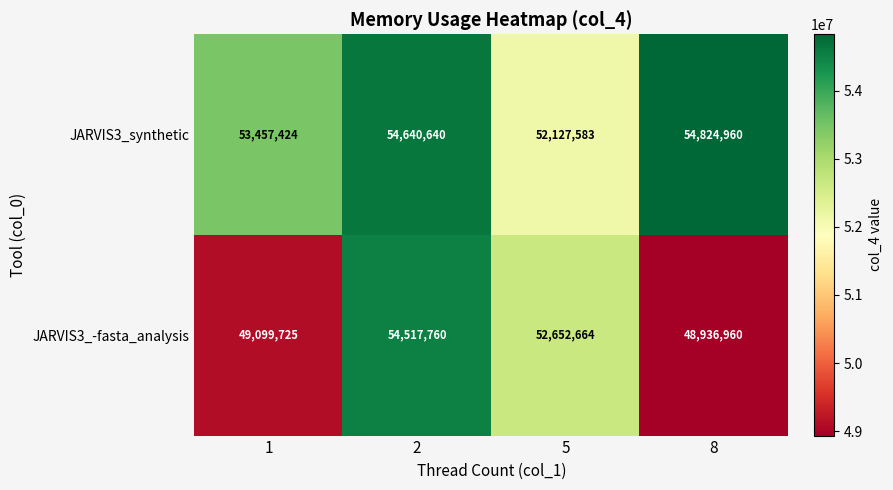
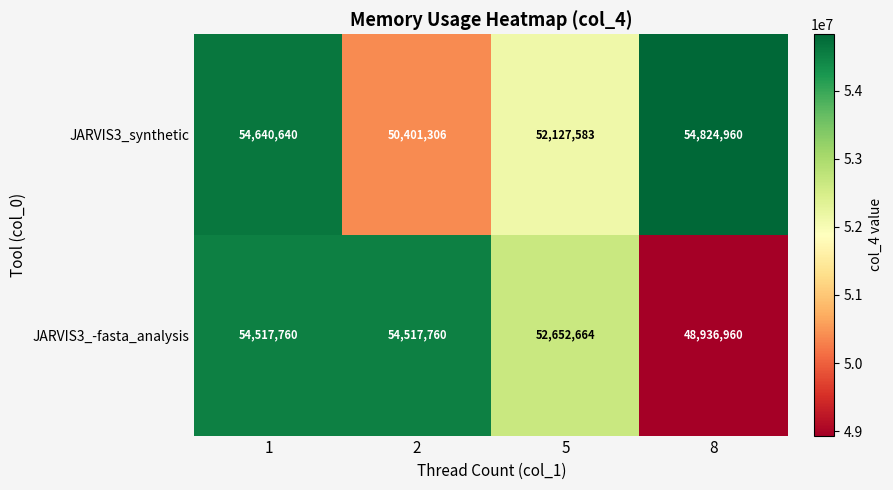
JARVIS3_synthetic, 1: 53,457,424 -> 54,640,640
JARVIS3_synthetic, 2: 54,640,640 -> 50,401,306
JARVIS3_-fasta_analysis, 1: 49,099,725 -> 54,517,760
